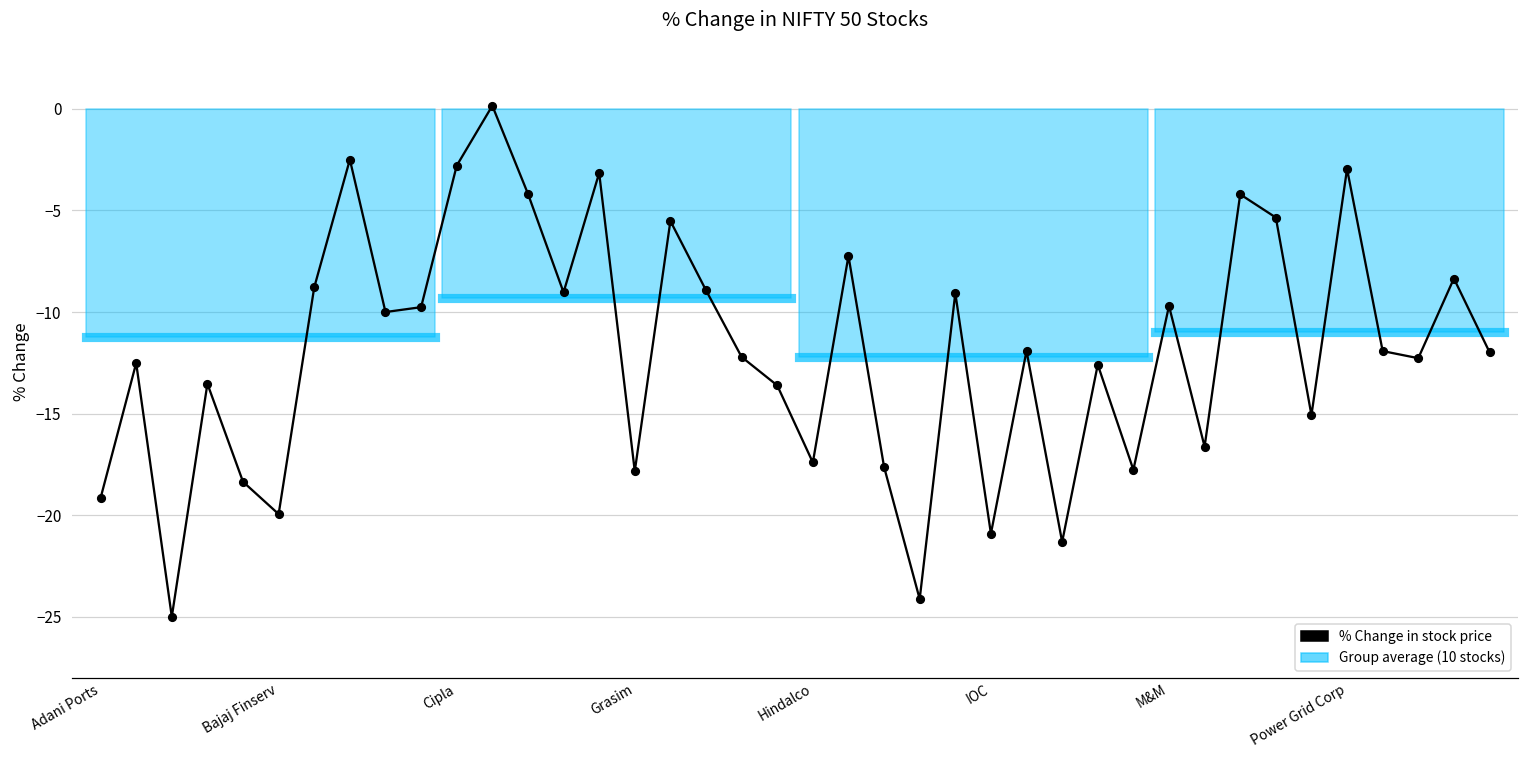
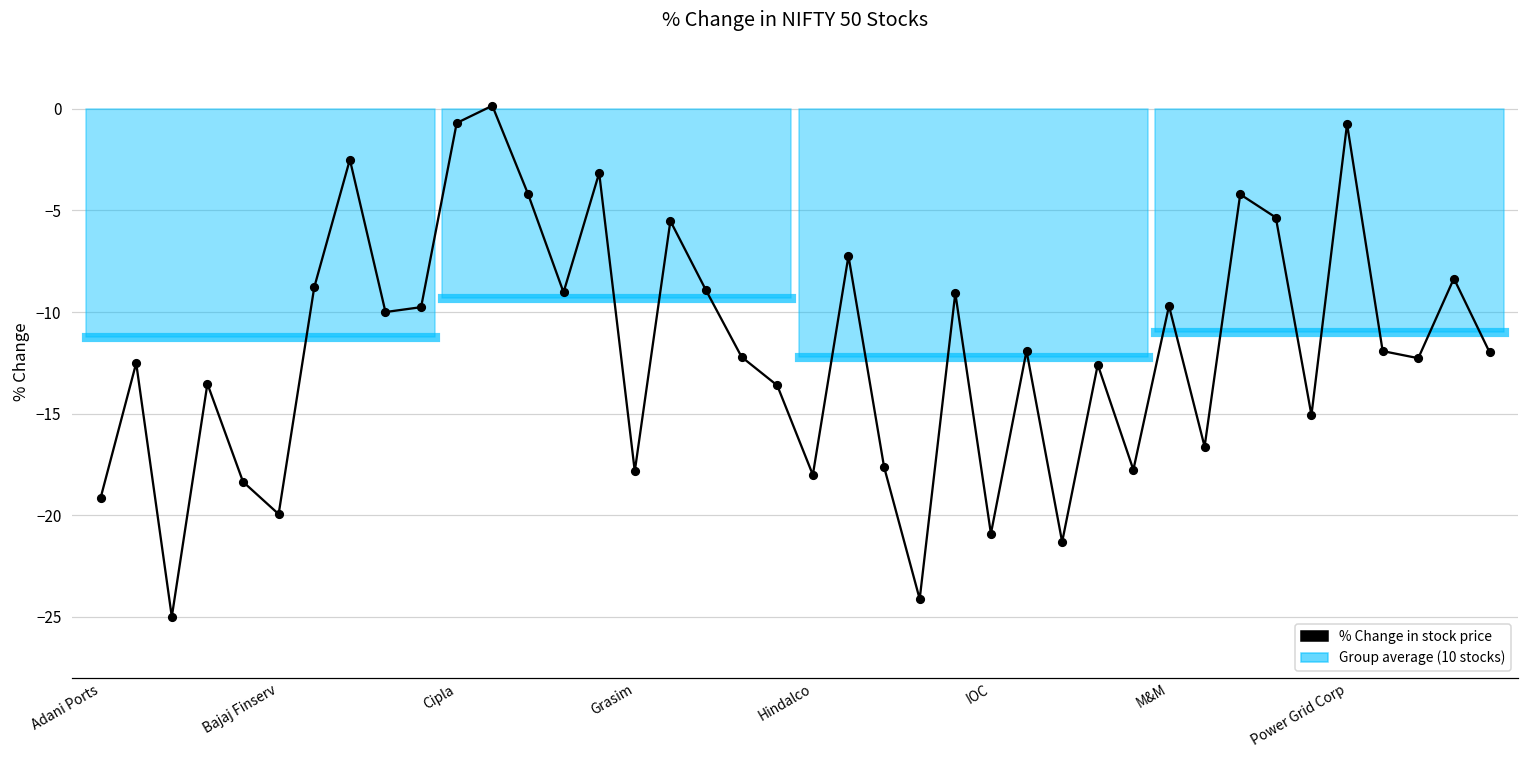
% Change in stock price, Cipla: -2.8 -> -0.7
% Change in stock price, Hindalco: -17.4 -> -18.0
% Change in stock price, Power Grid Corp: -3.0 -> -0.8
